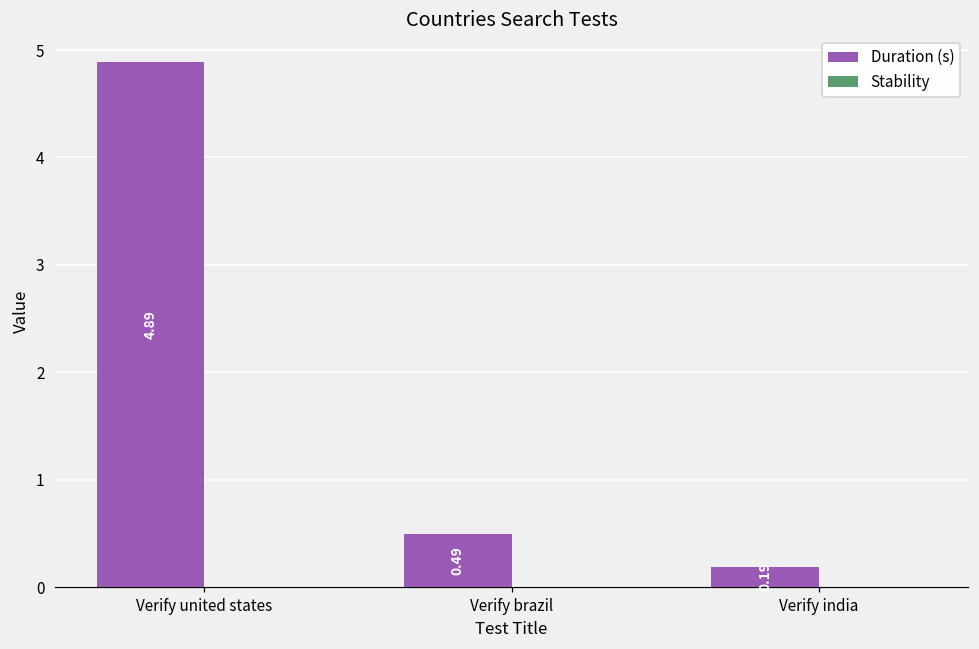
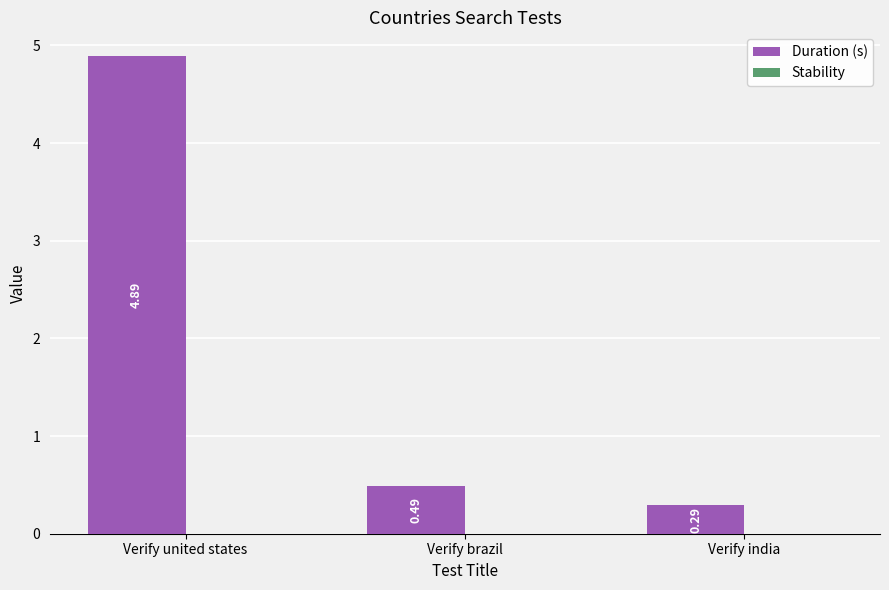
Duration (s), Verify india: 0.19 -> 0.29
